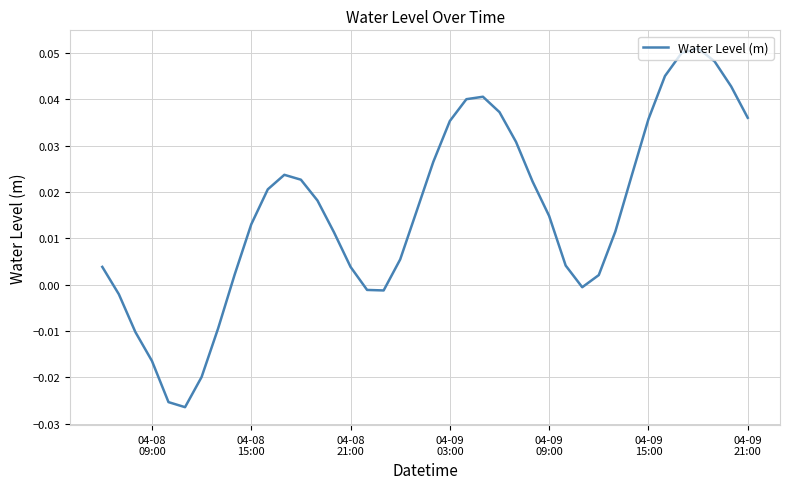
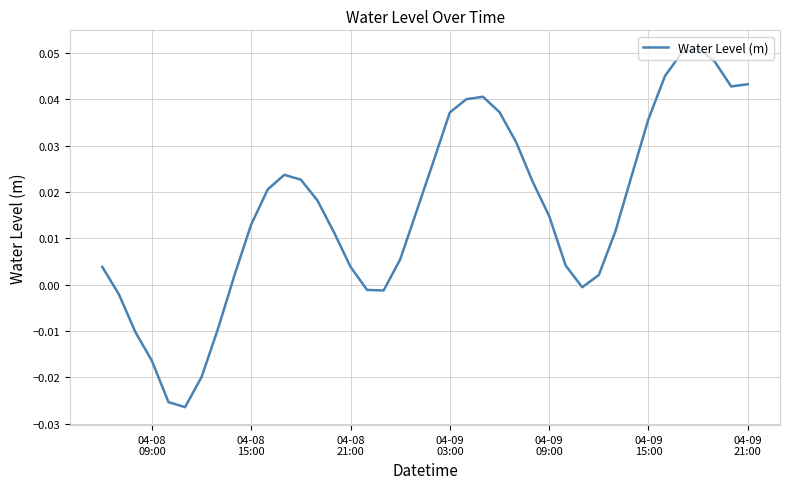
04-09 03:00: 0.035 -> 0.037
04-09 21:00: 0.036 -> 0.043
